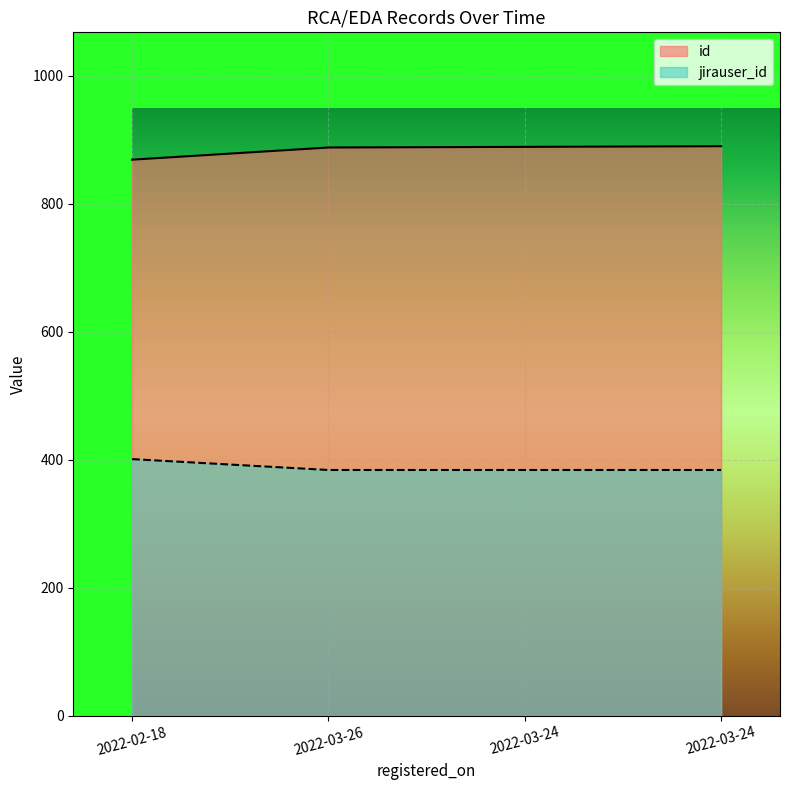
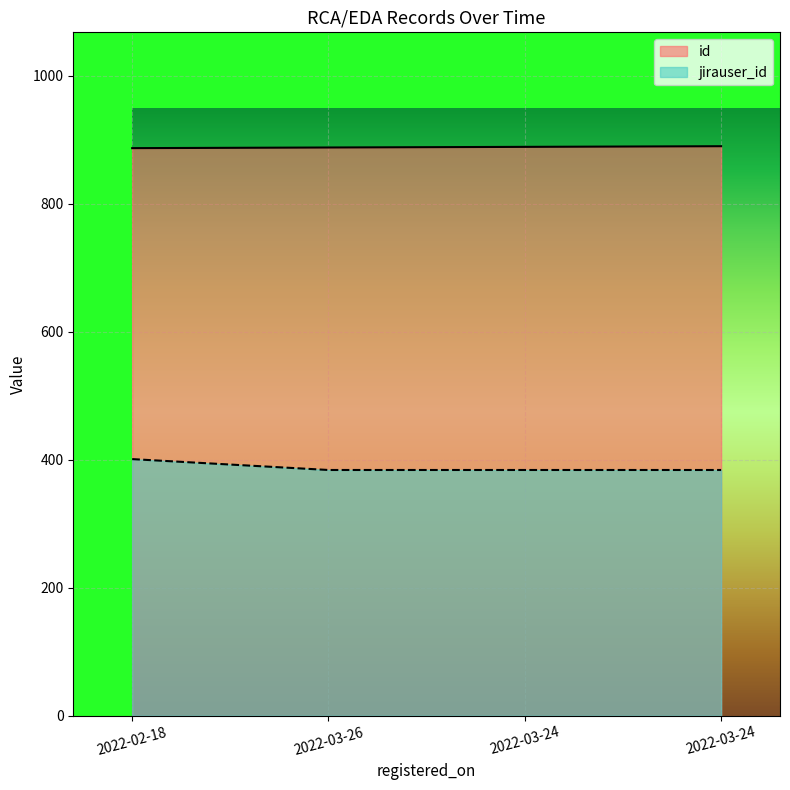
id, 2022-02-18: 870 -> 890
